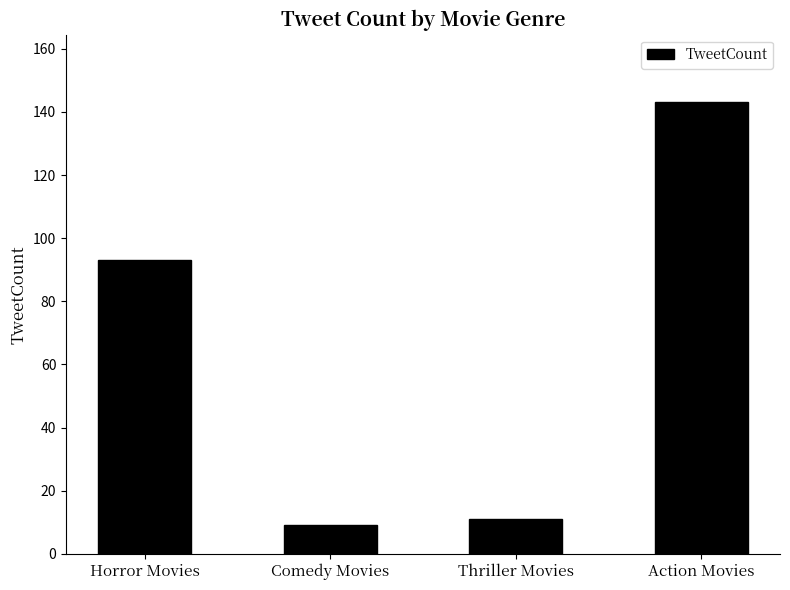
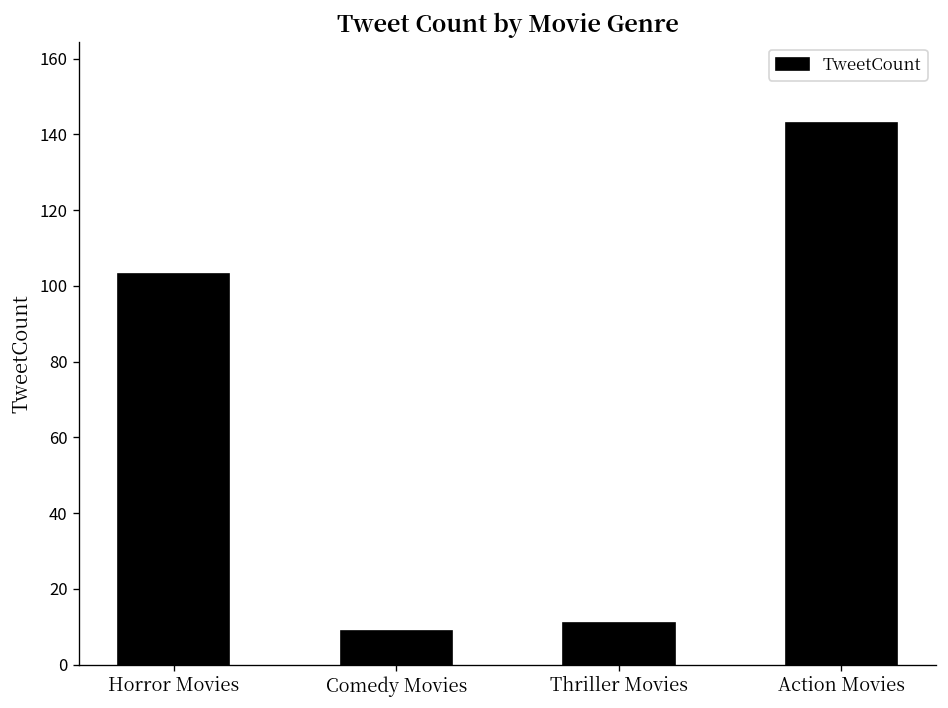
Horror Movies: 93 -> 103
